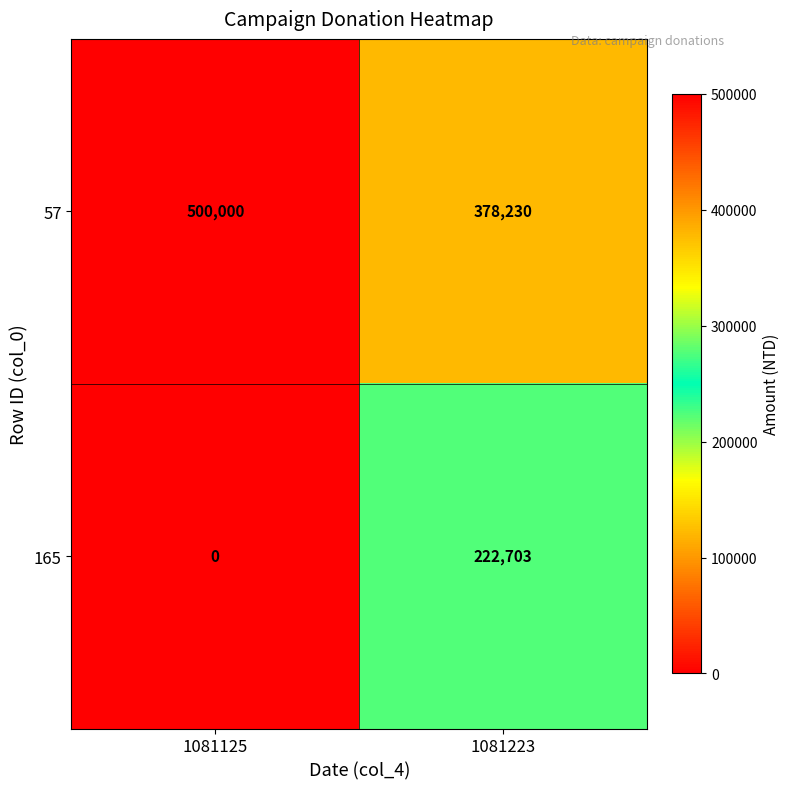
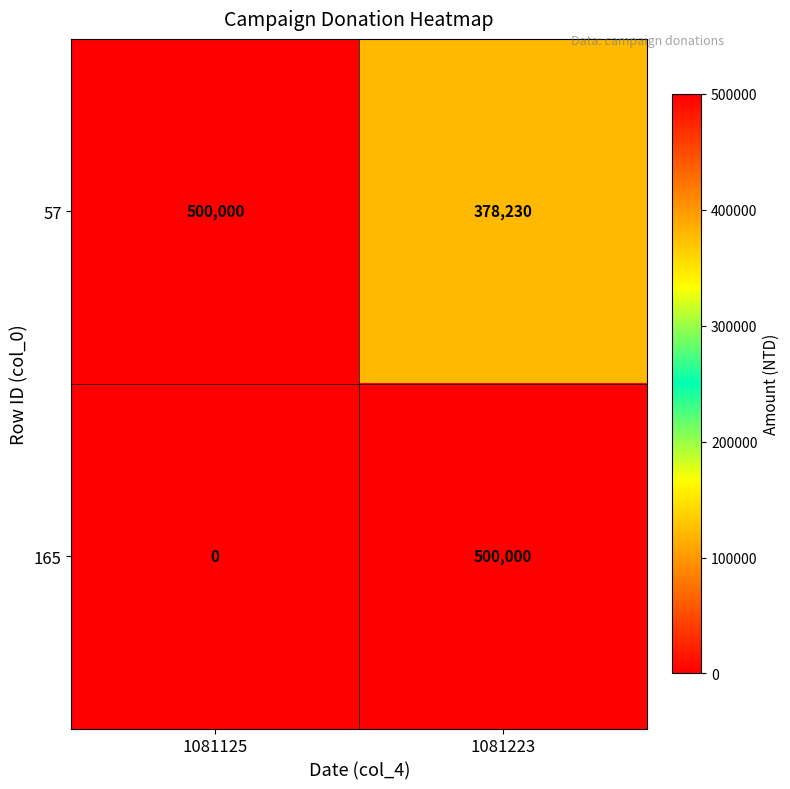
165, 1081223: 222,703 -> 500,000
